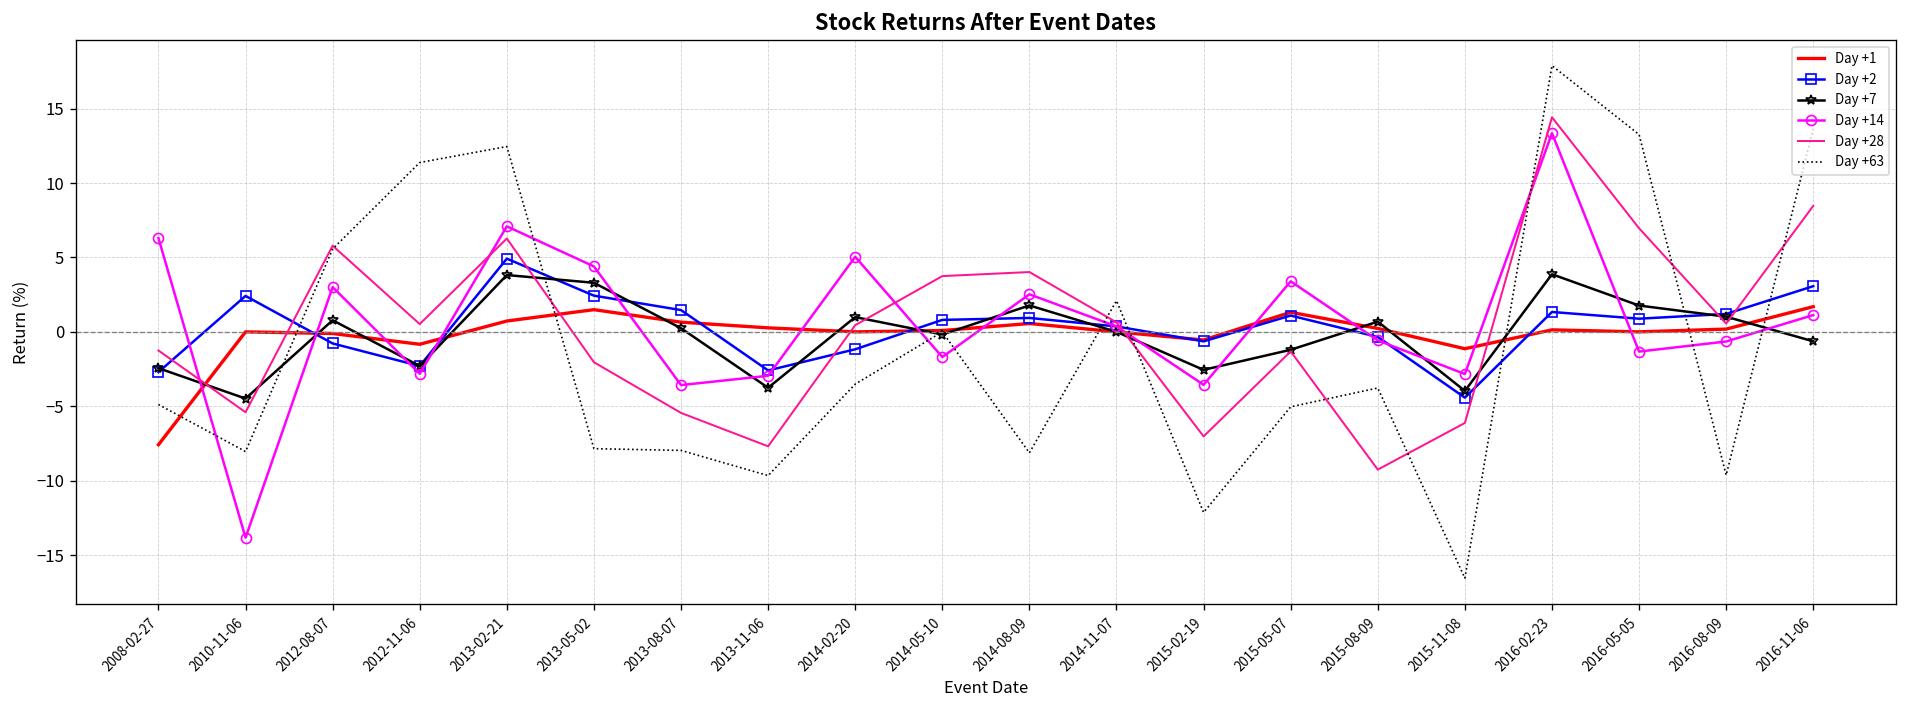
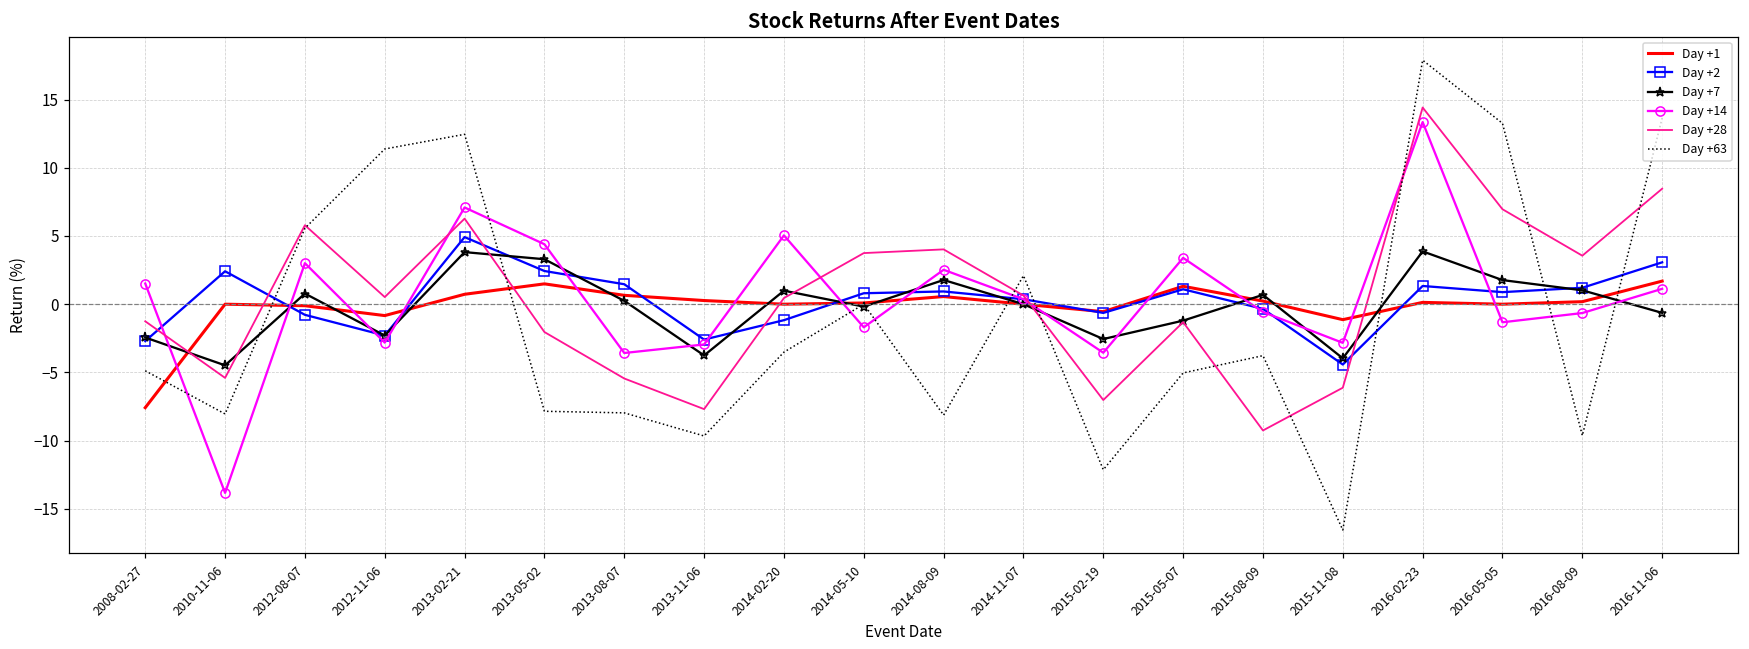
Day +14, 2008-02-27: 6.3 -> 1.5
Day +28, 2016-08-09: 0.6 -> 3.6
